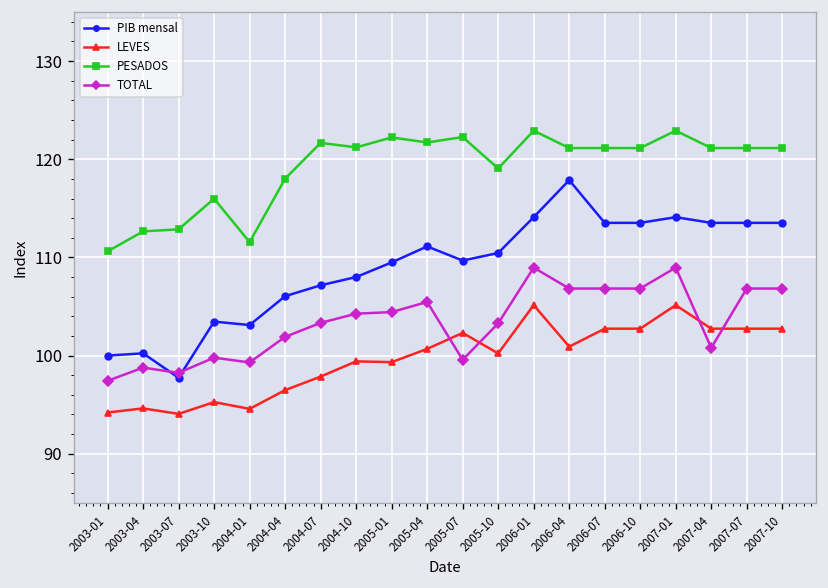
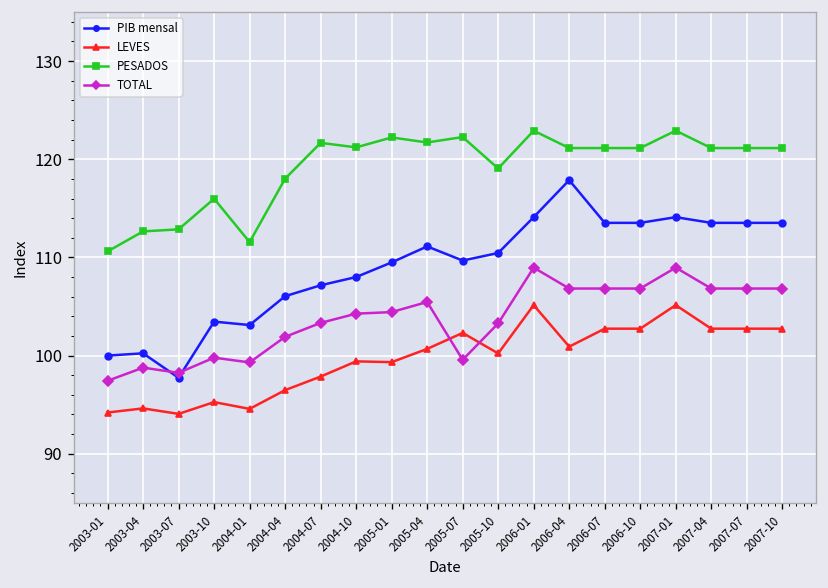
TOTAL, 2007-04: 101 -> 107
